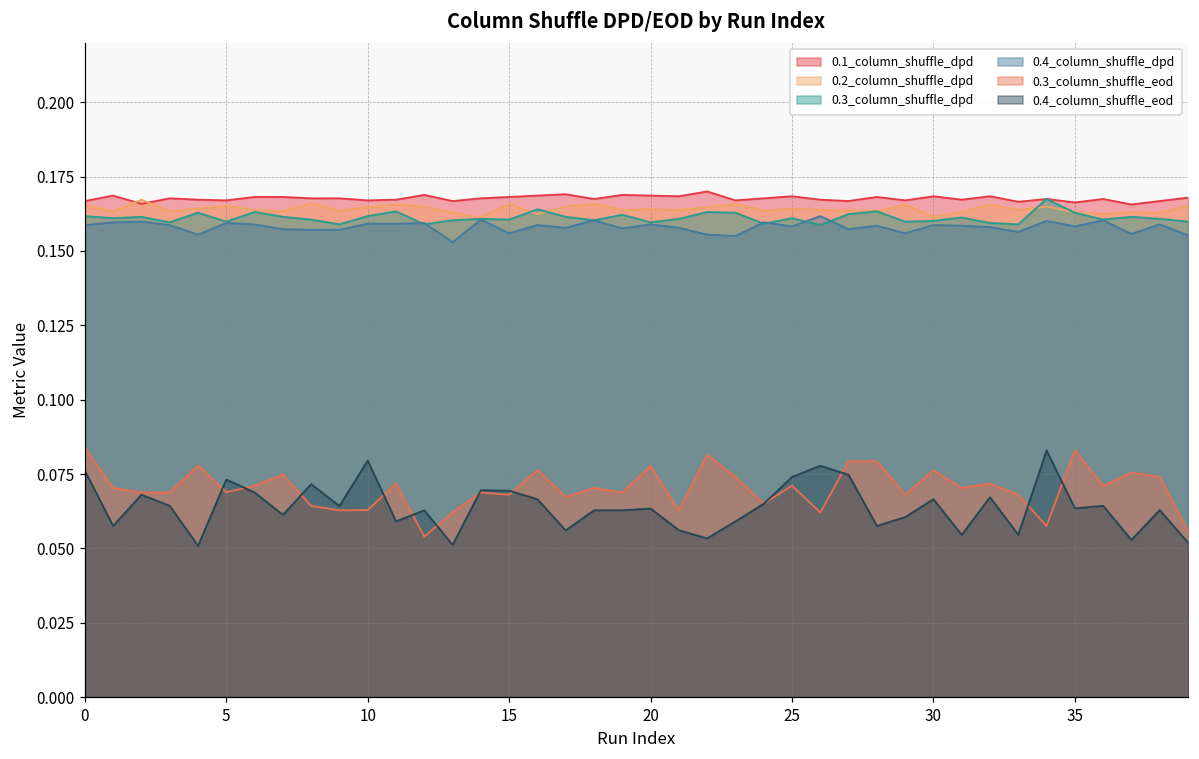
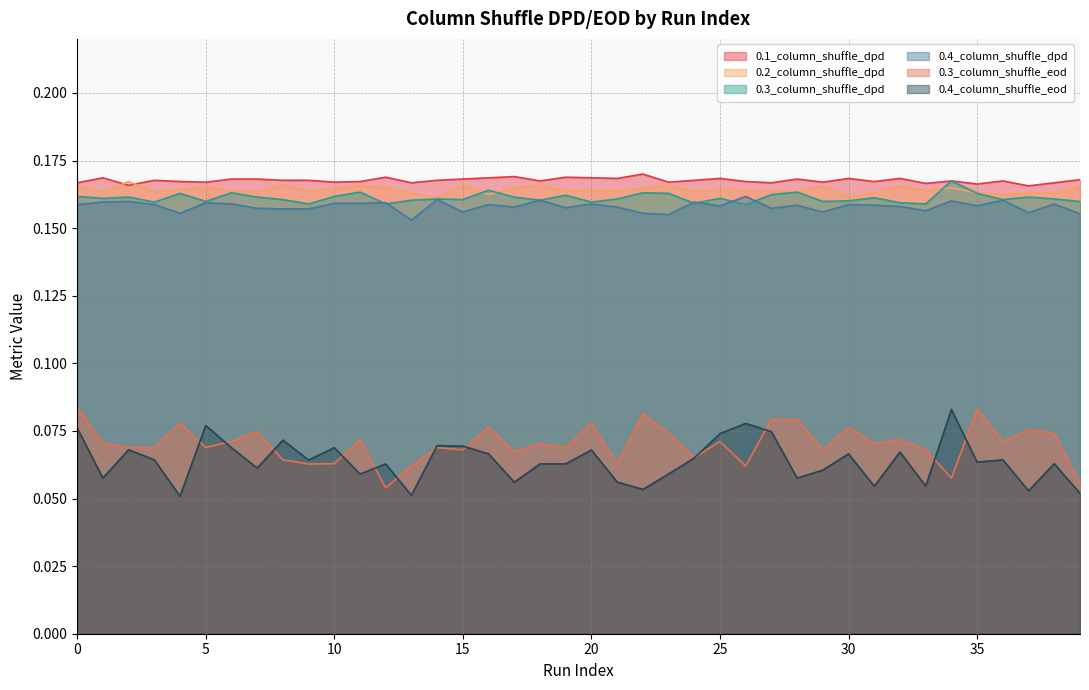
0.4_column_shuffle_eod, 5: 0.073 -> 0.077
0.4_column_shuffle_eod, 10: 0.080 -> 0.069
0.4_column_shuffle_eod, 20: 0.063 -> 0.068
